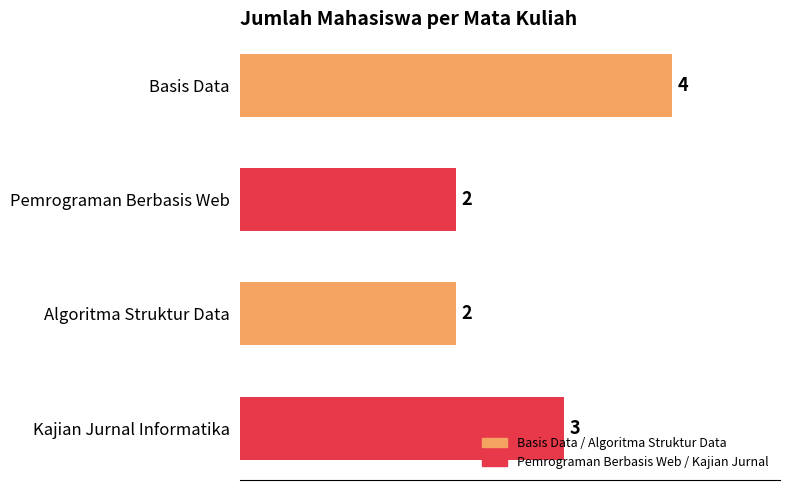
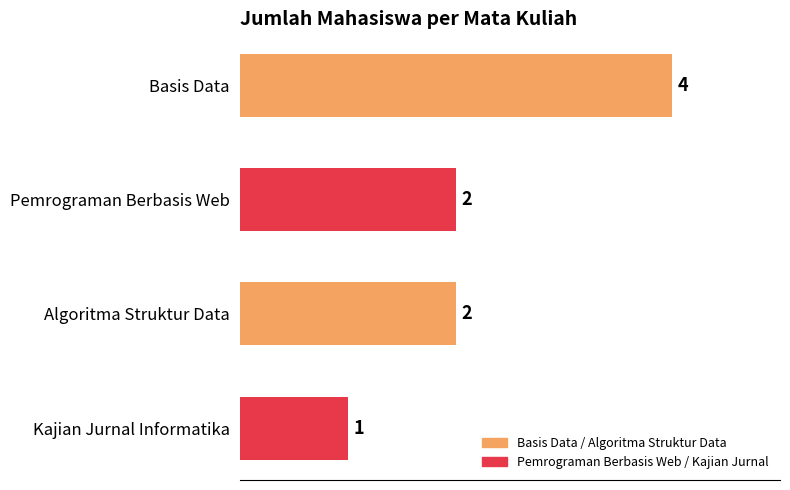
Kajian Jurnal Informatika: 3 -> 1
